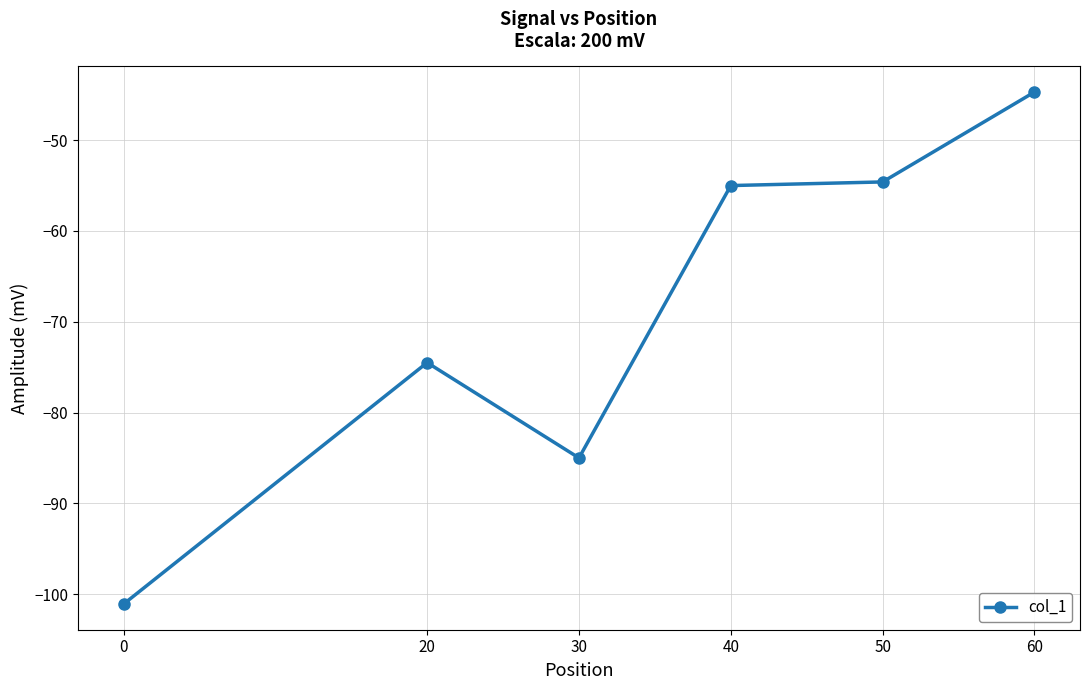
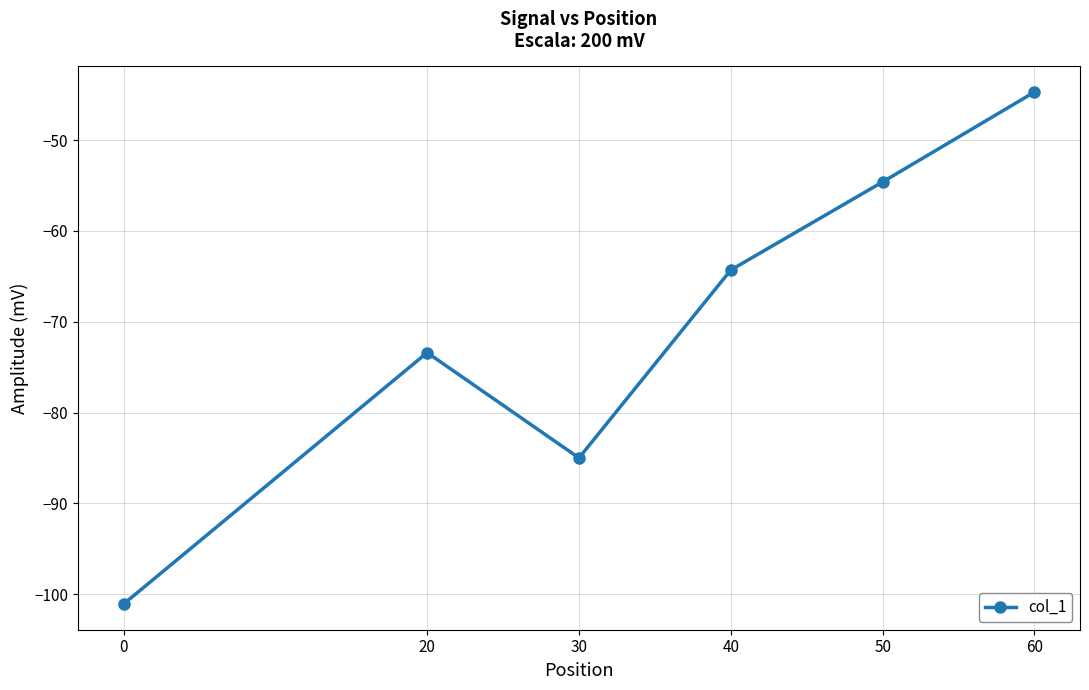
20: -75 -> -73
40: -55 -> -64
